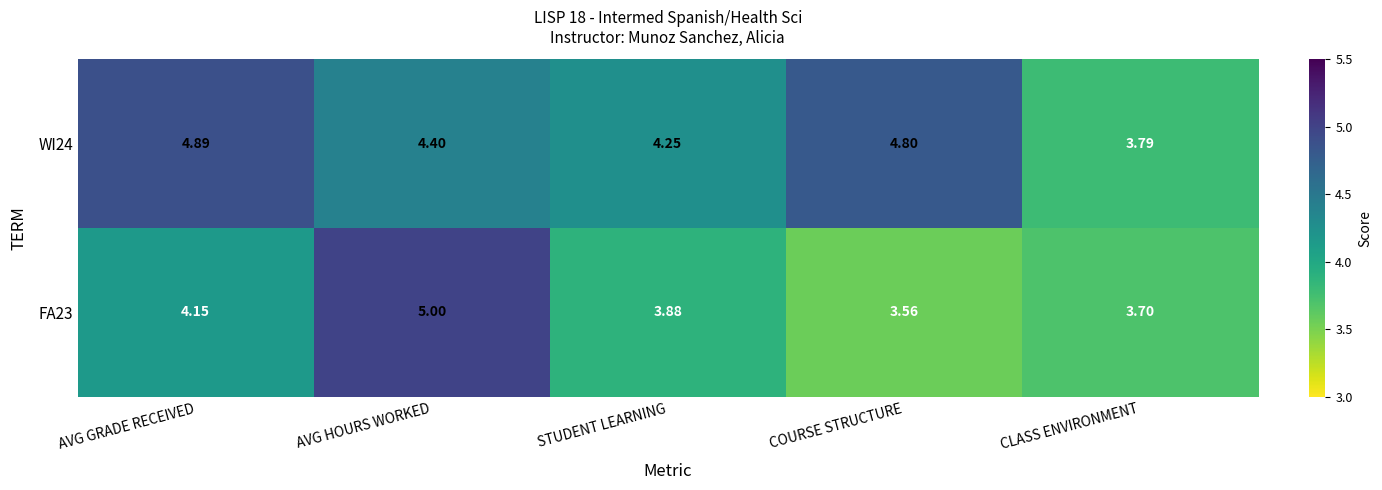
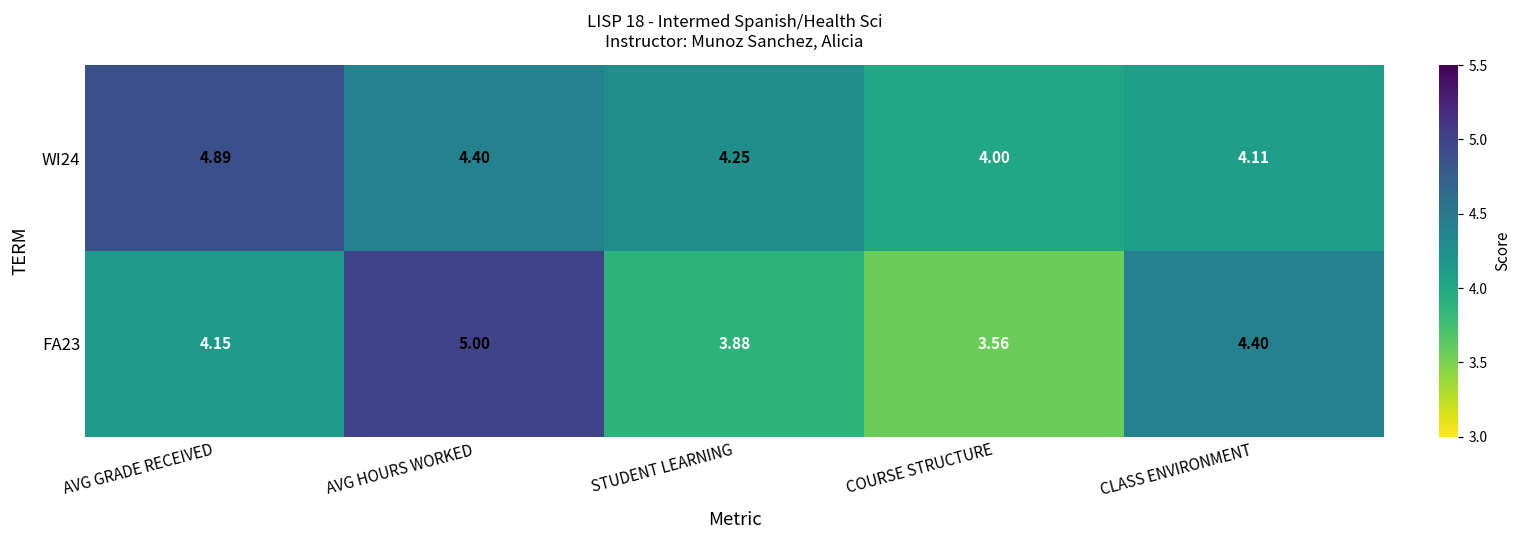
WI24, COURSE STRUCTURE: 4.80 -> 4.00
WI24, CLASS ENVIRONMENT: 3.79 -> 4.11
FA23, CLASS ENVIRONMENT: 3.70 -> 4.40
